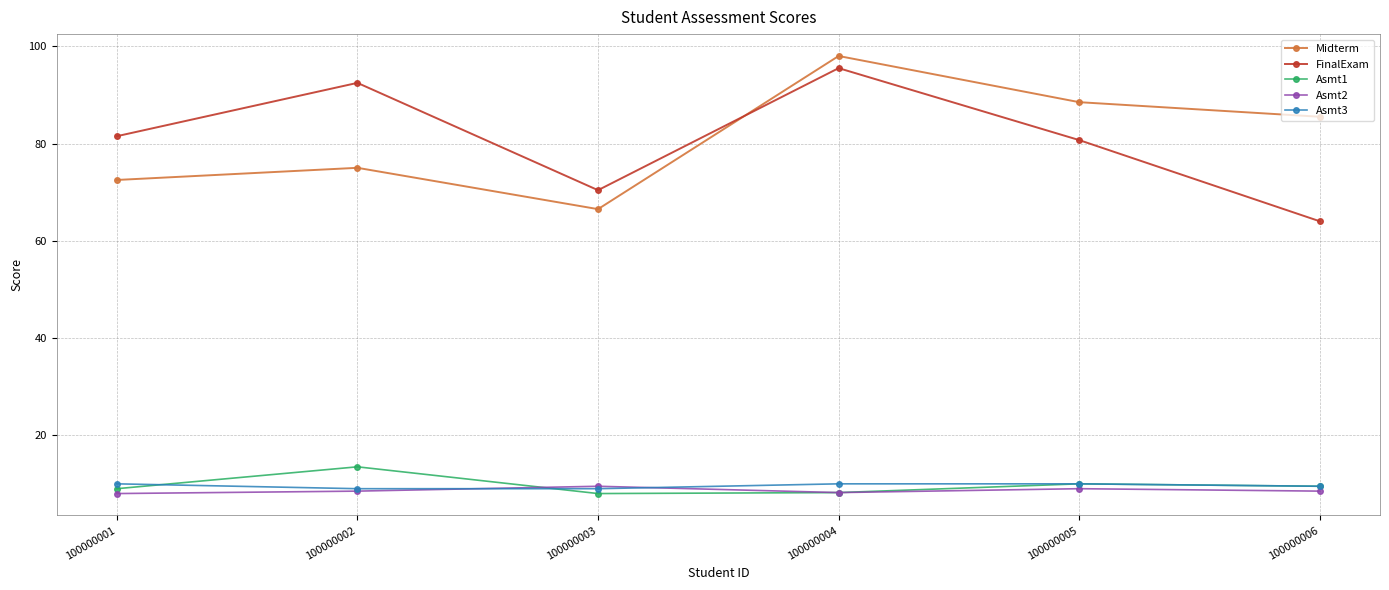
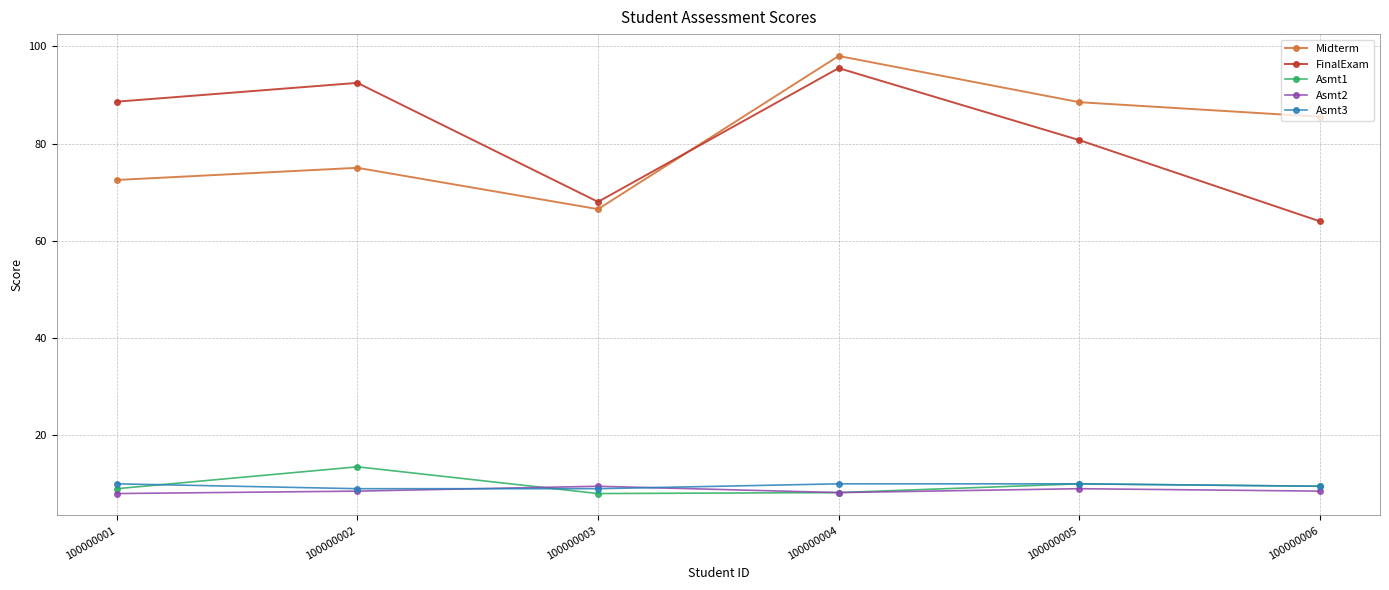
FinalExam, 100000001: 82 -> 89
FinalExam, 100000003: 70 -> 68
